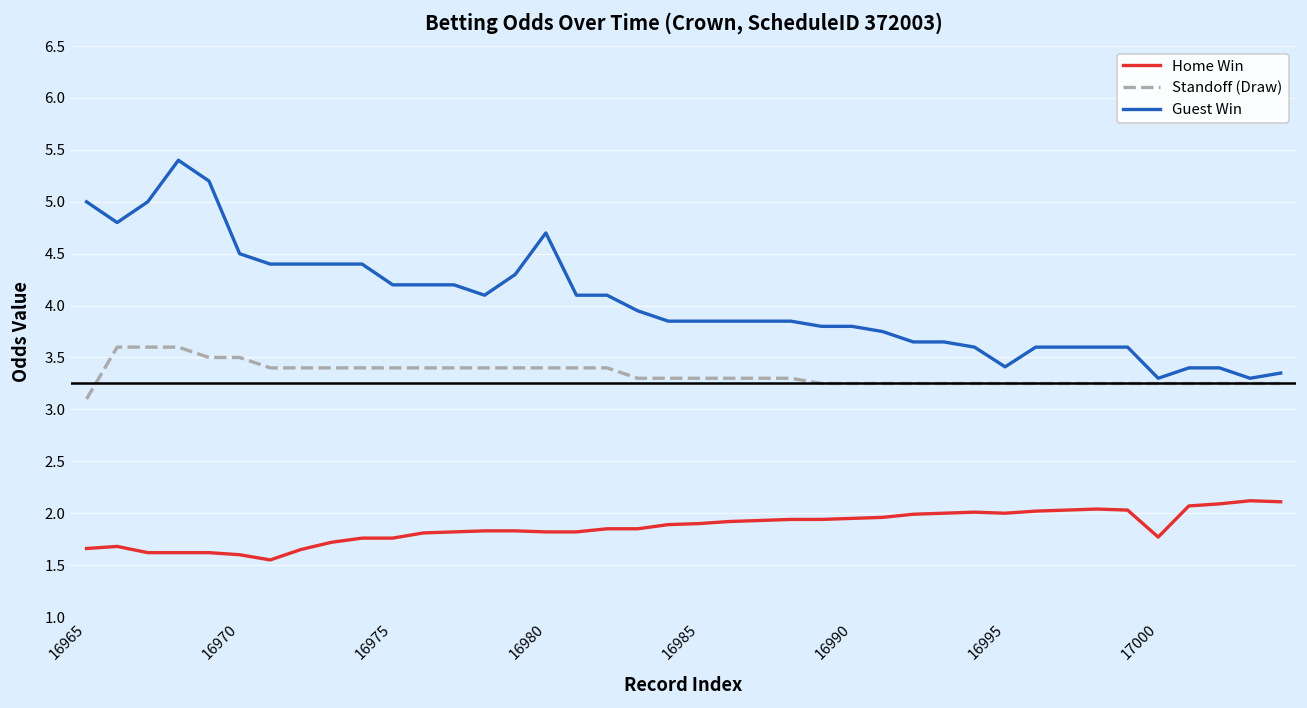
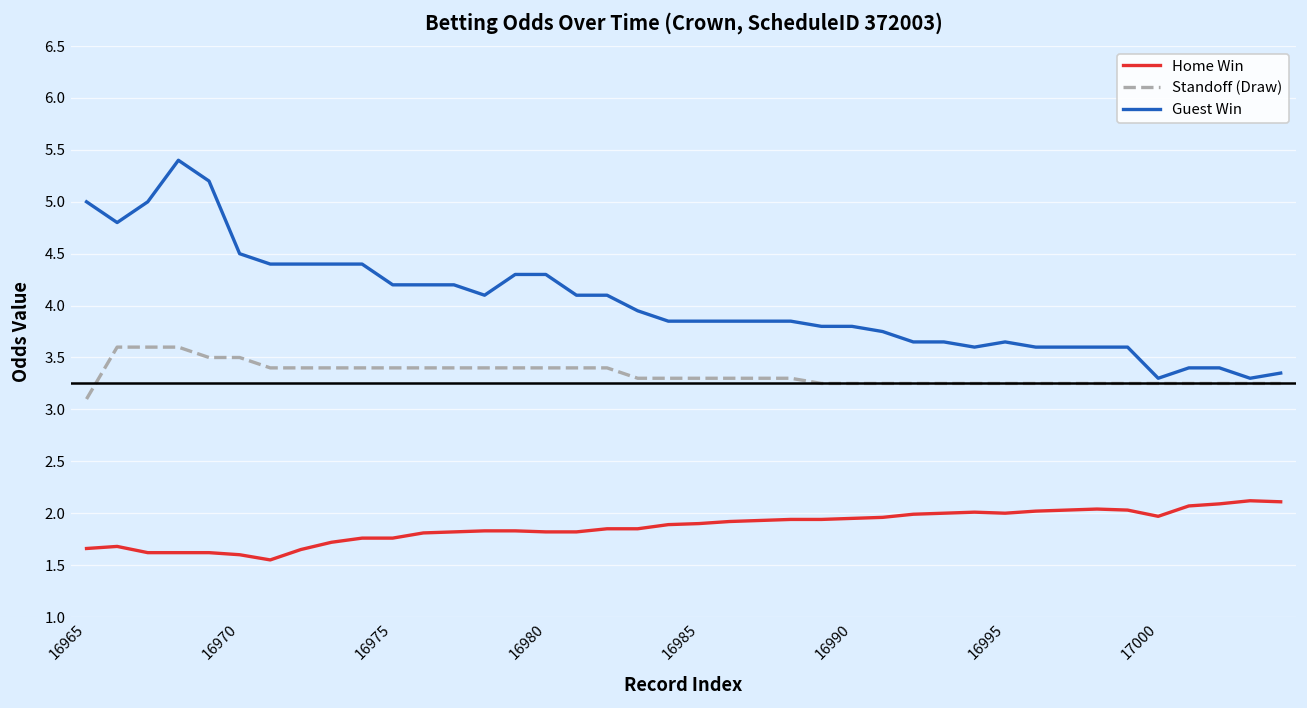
Guest Win, 16980: 4.7 -> 4.3
Guest Win, 16995: 3.4 -> 3.7
Home Win, 17000: 1.8 -> 2.0
